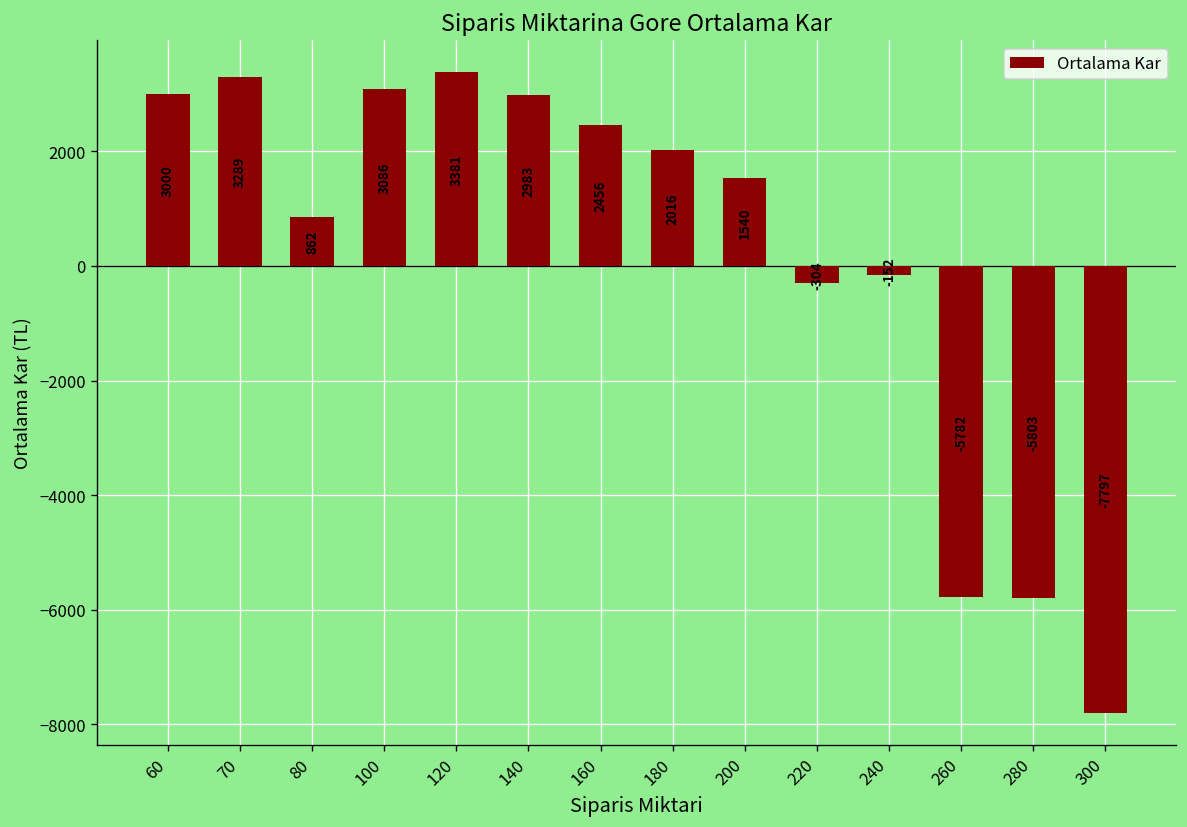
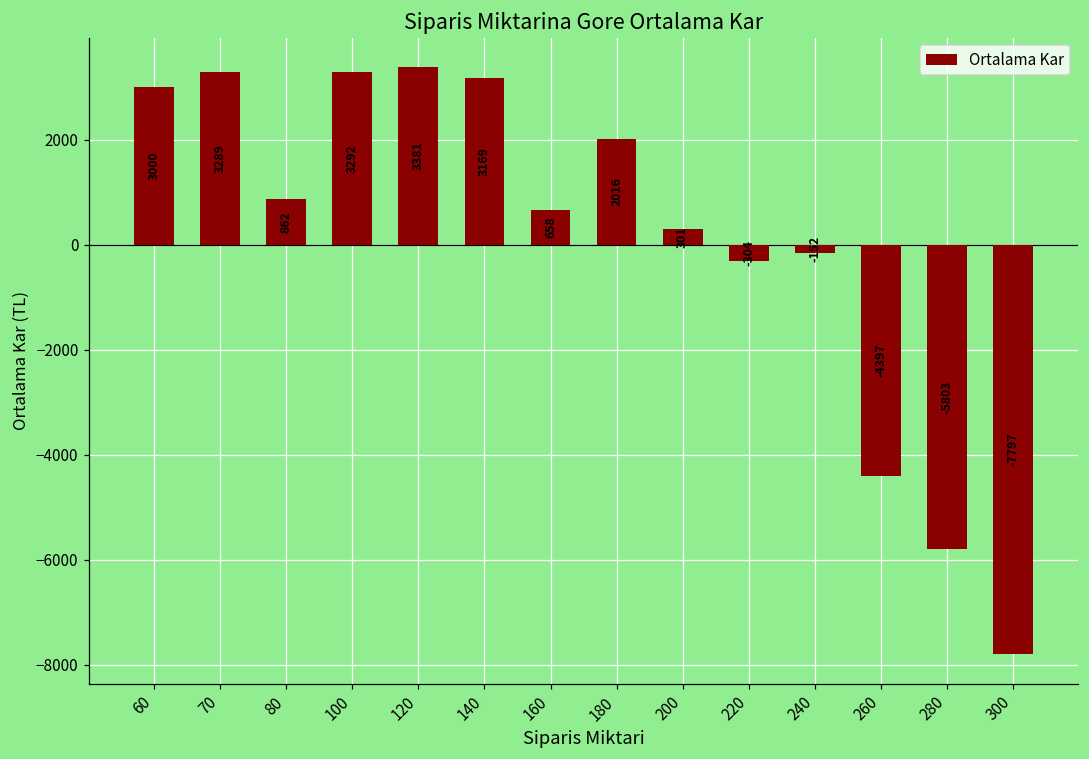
100: 3086 -> 3292
140: 2983 -> 3169
160: 2456 -> 658
200: 1540 -> 301
260: -5782 -> -4397
